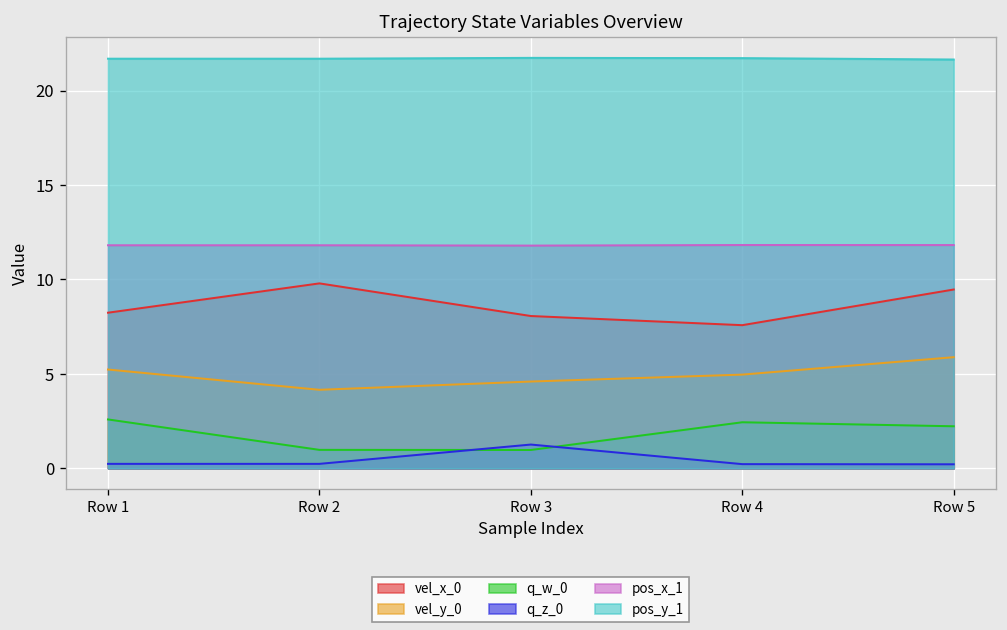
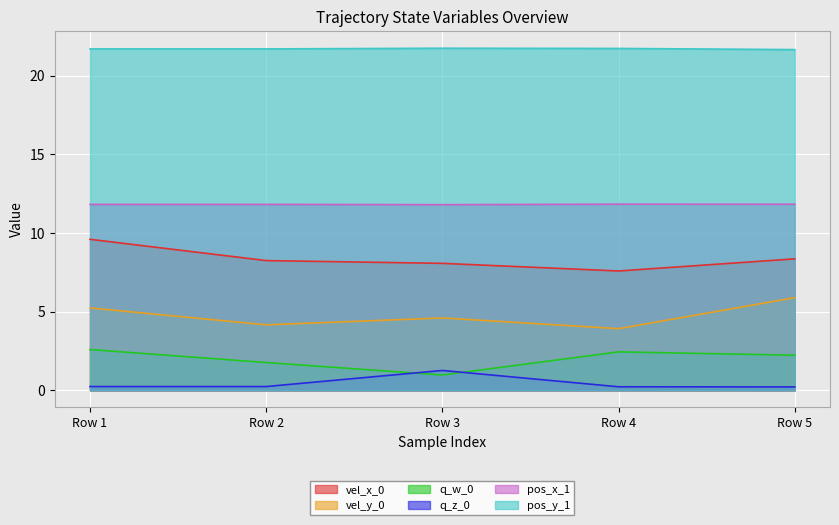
vel_x_0, Row 1: 8.2 -> 9.6
vel_x_0, Row 2: 9.8 -> 8.2
q_w_0, Row 2: 1.0 -> 1.8
vel_y_0, Row 4: 5.0 -> 3.9
vel_x_0, Row 5: 9.5 -> 8.3
